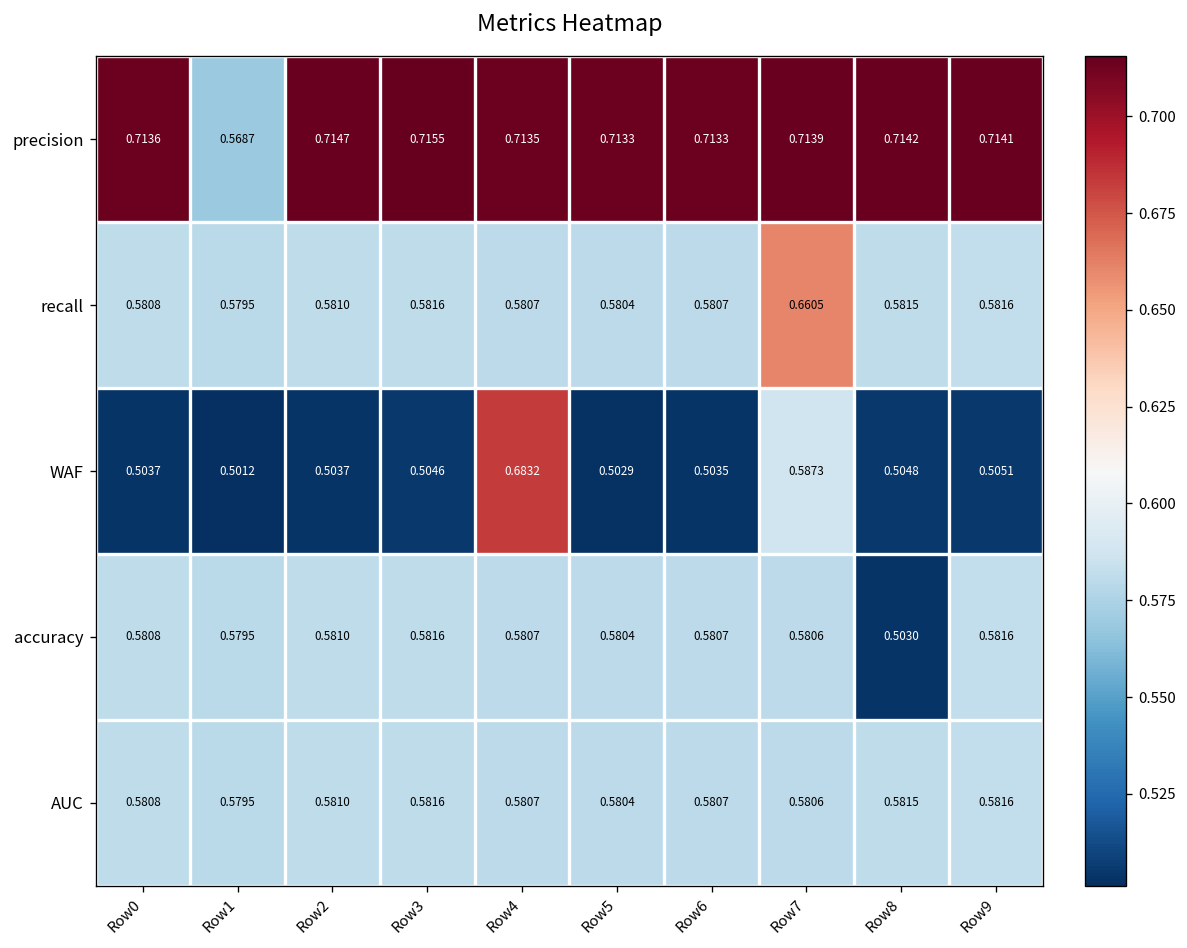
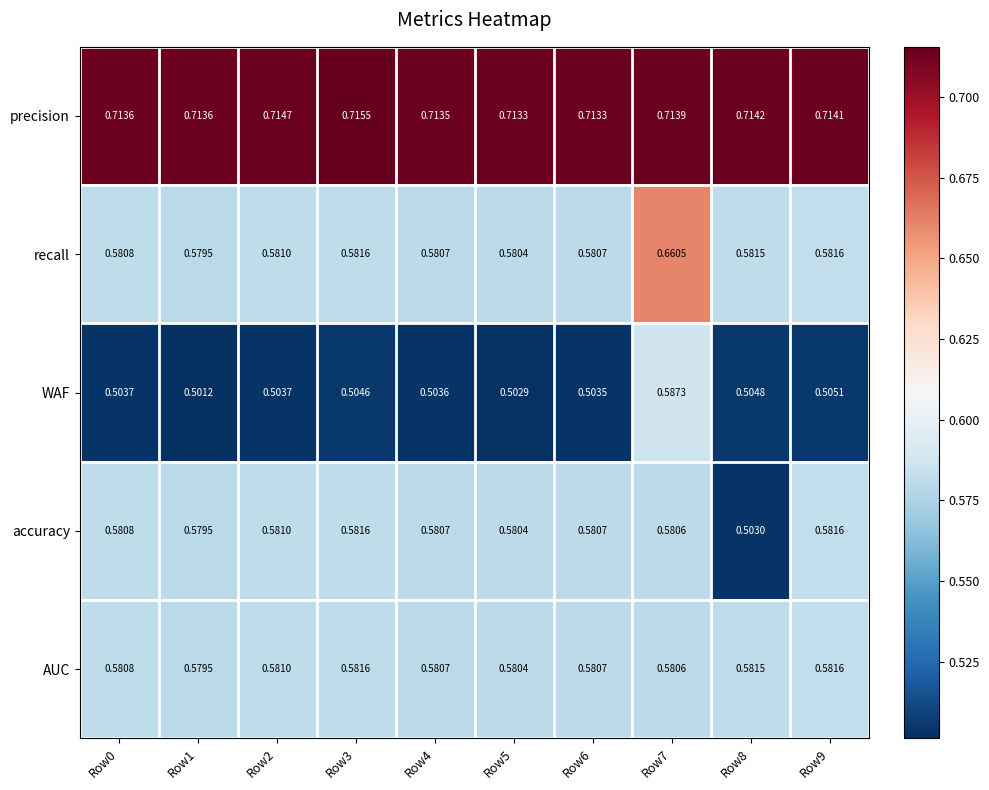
precision, Row1: 0.5687 -> 0.7136
WAF, Row4: 0.6832 -> 0.5036
